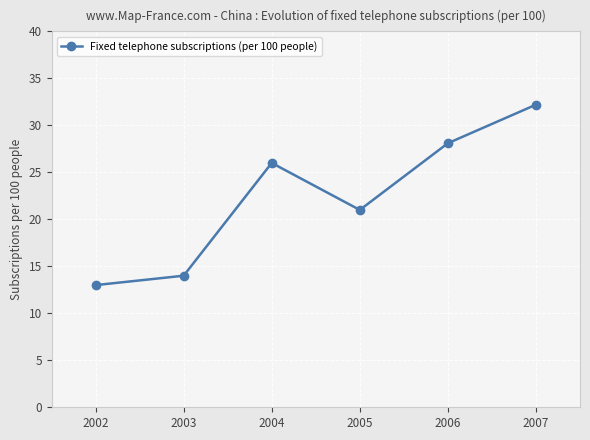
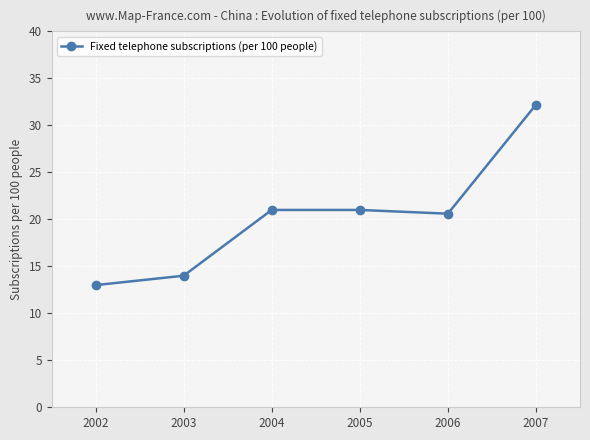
2004: 26 -> 21
2006: 28 -> 21
